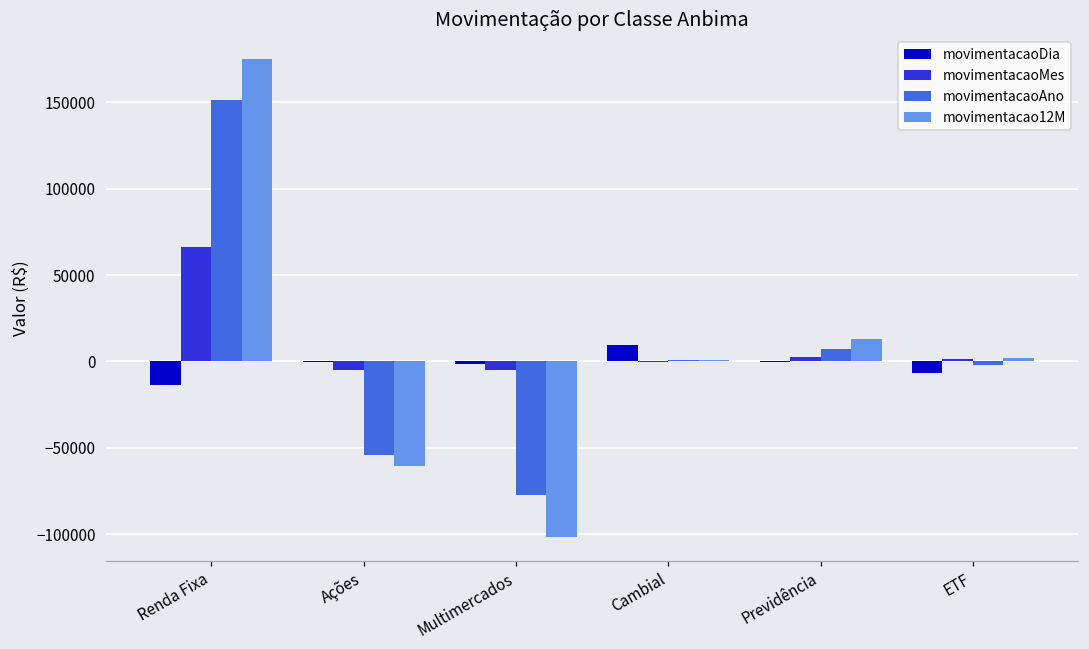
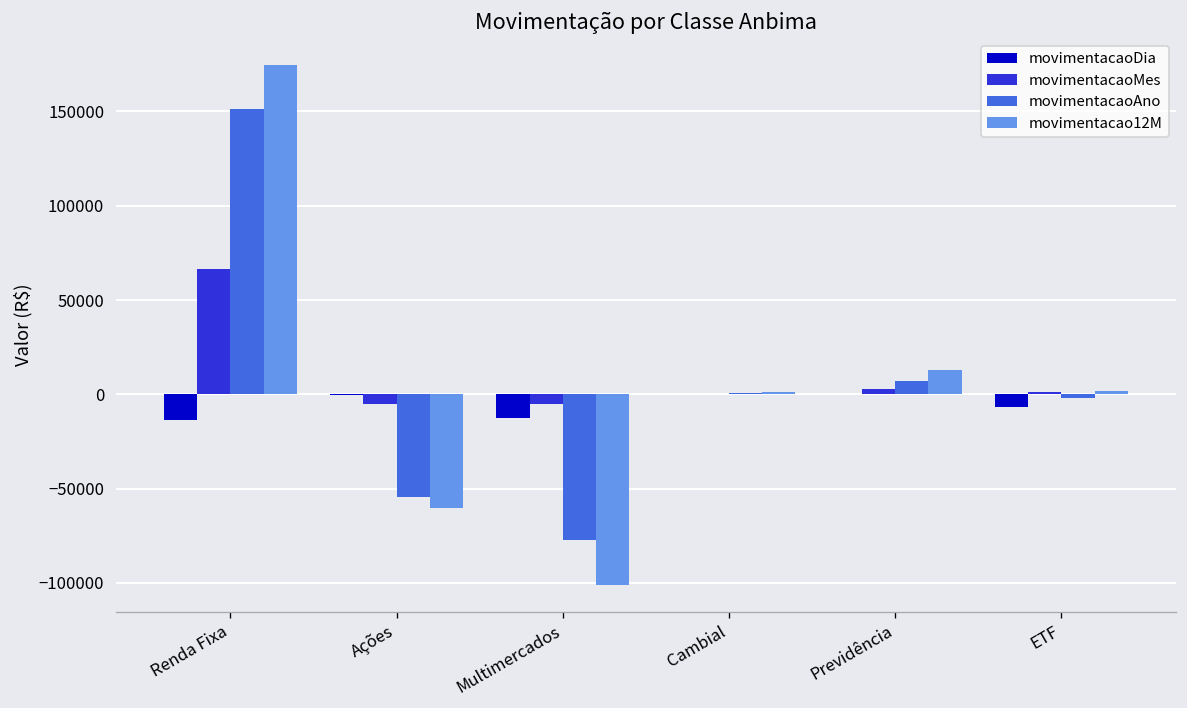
movimentacaoDia, Multimercados: -1000 -> -13000
movimentacaoDia, Cambial: 9000 -> 0
